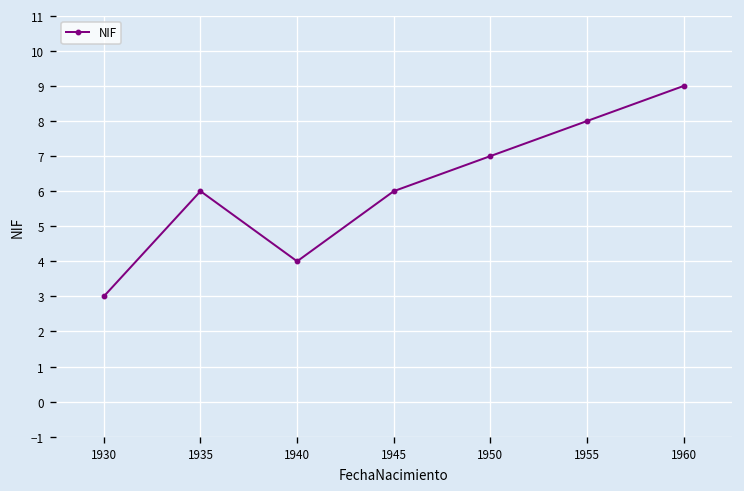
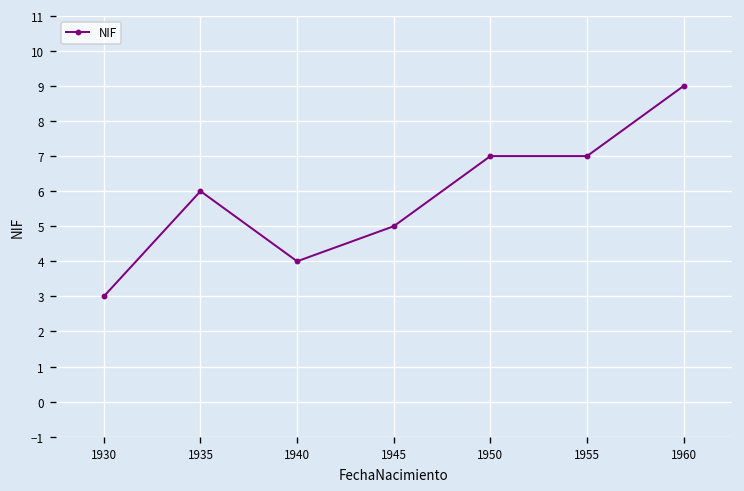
1945: 6 -> 5
1955: 8 -> 7
